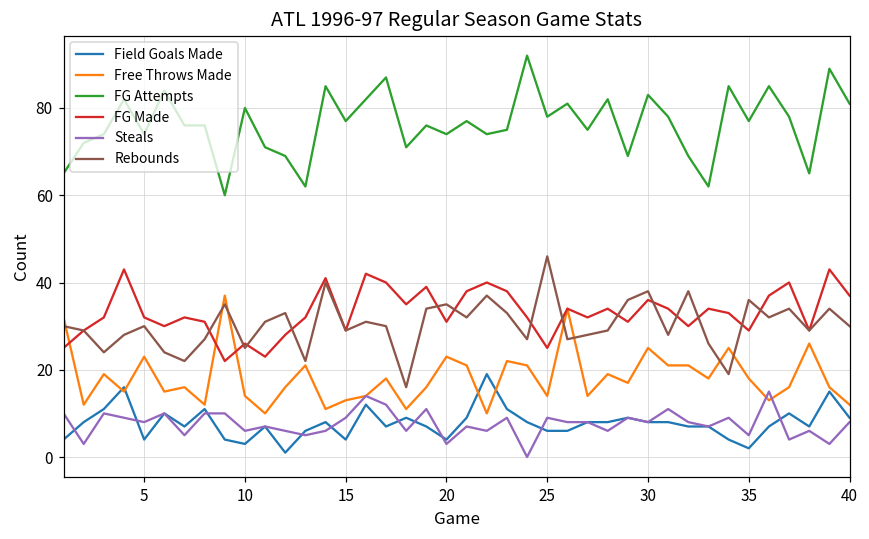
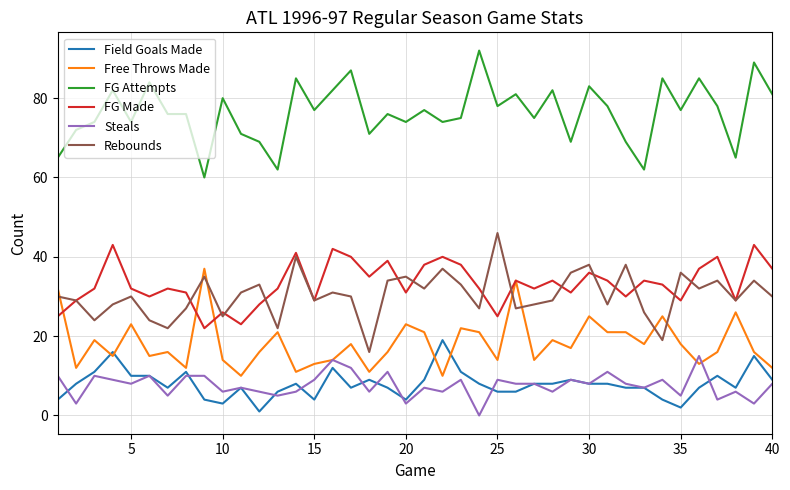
Field Goals Made, 5: 4 -> 10
